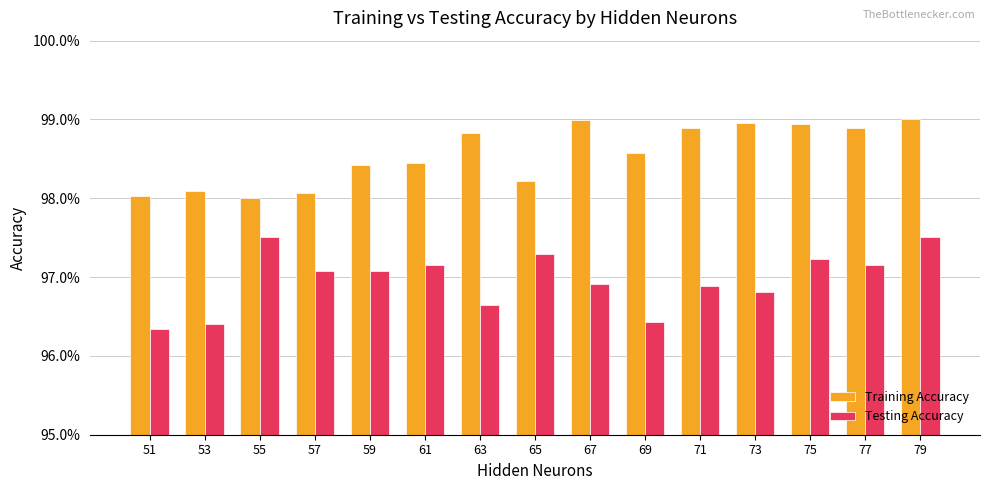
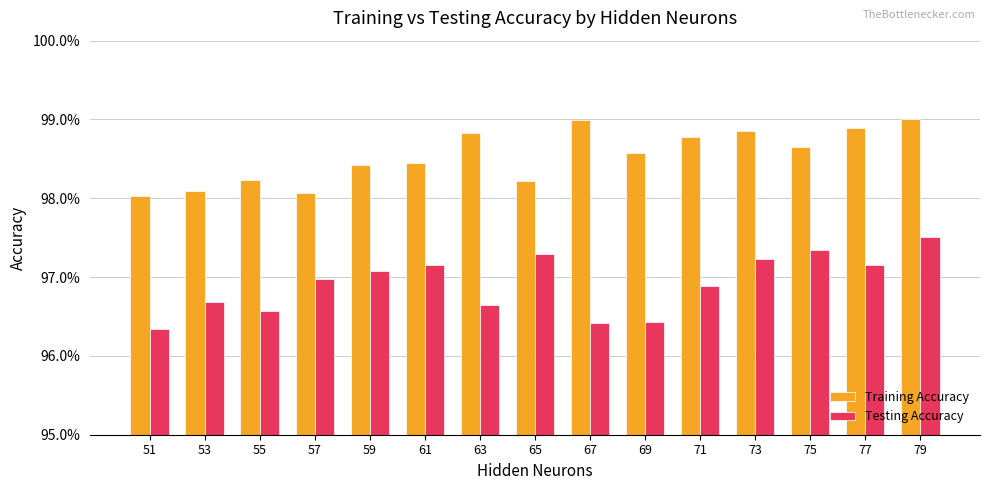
Testing Accuracy, 53: 96.4% -> 96.7%
Training Accuracy, 55: 98.0% -> 98.2%
Testing Accuracy, 55: 97.5% -> 96.6%
Testing Accuracy, 57: 97.1% -> 97.0%
Testing Accuracy, 67: 96.9% -> 96.4%
Training Accuracy, 71: 98.9% -> 98.8%
Training Accuracy, 73: 99.0% -> 98.9%
Testing Accuracy, 73: 96.8% -> 97.2%
Training Accuracy, 75: 98.9% -> 98.7%
Testing Accuracy, 75: 97.2% -> 97.3%
